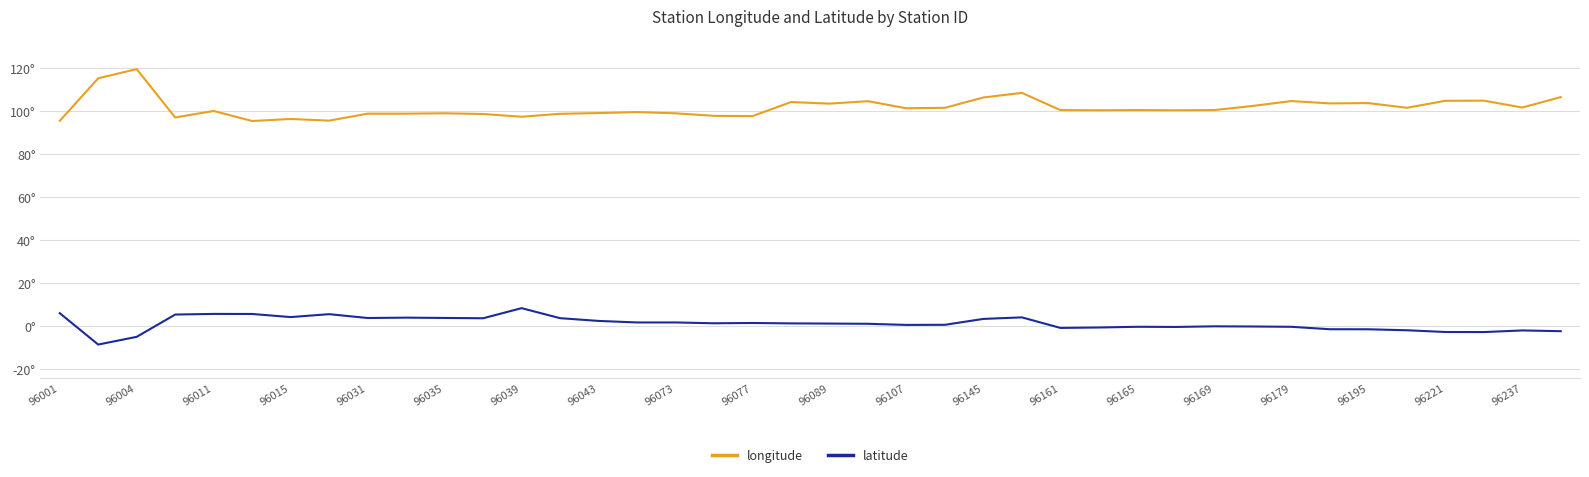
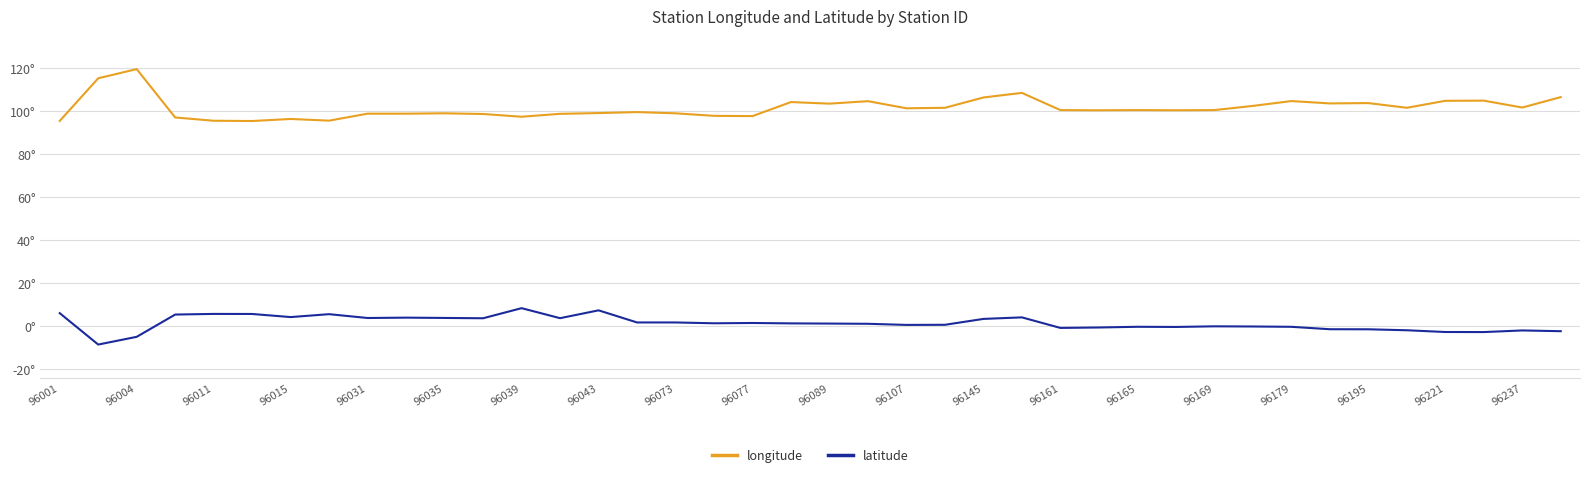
longitude, 96011: 100° -> 95°
latitude, 96043: 2° -> 7°
